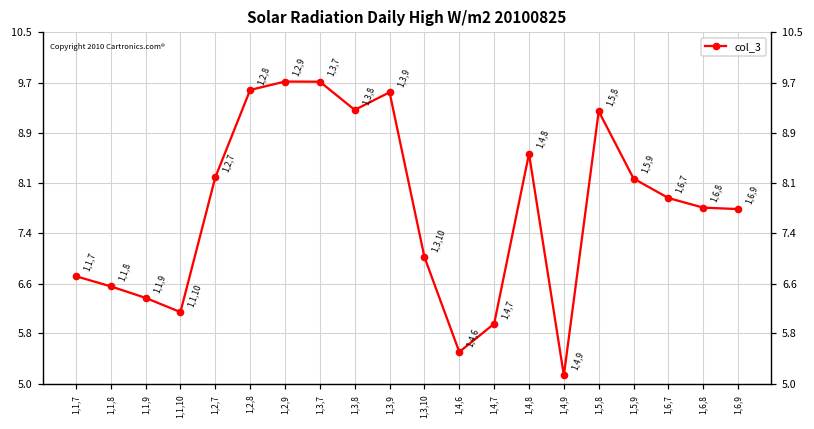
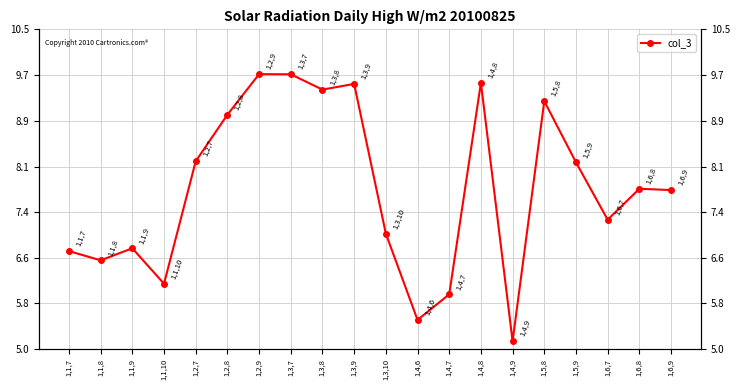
1,1,9: 6.3 -> 6.7
1,2,8: 9.6 -> 9.0
1,3,8: 9.3 -> 9.5
1,4,8: 8.6 -> 9.6
1,6,7: 7.9 -> 7.2
